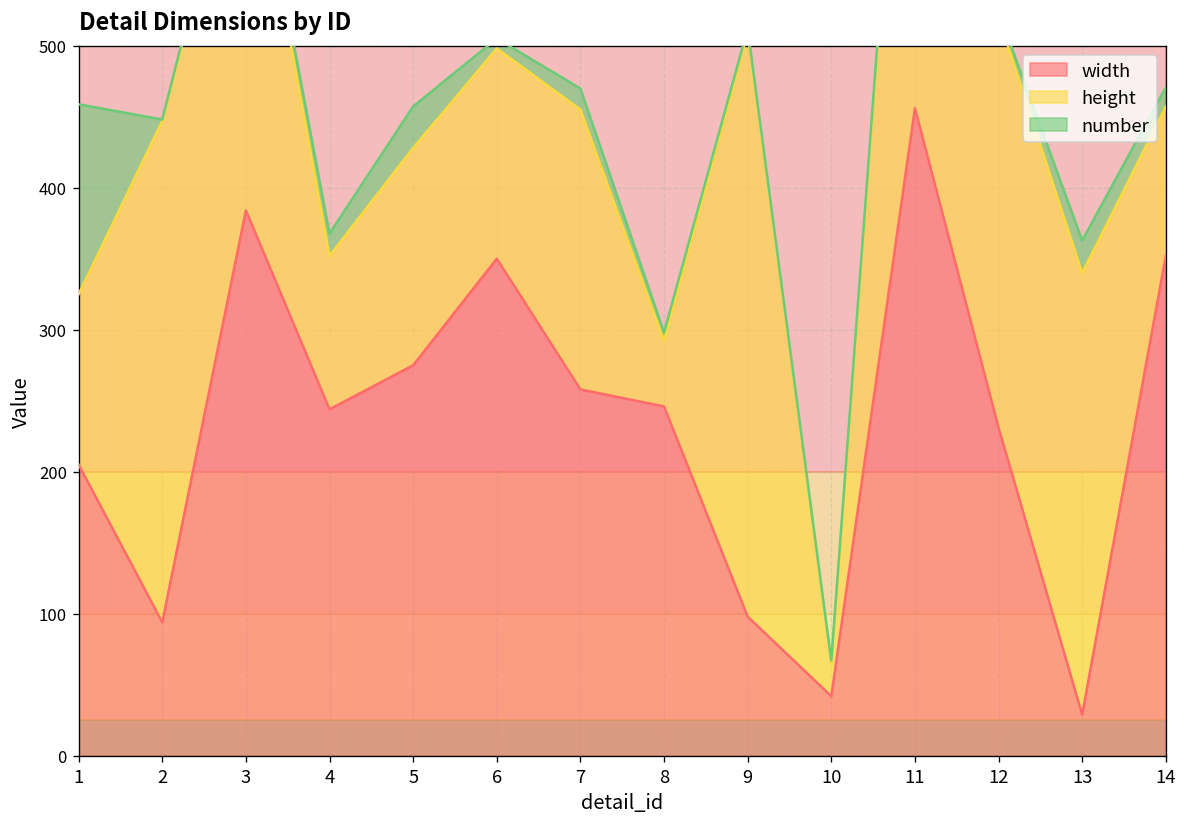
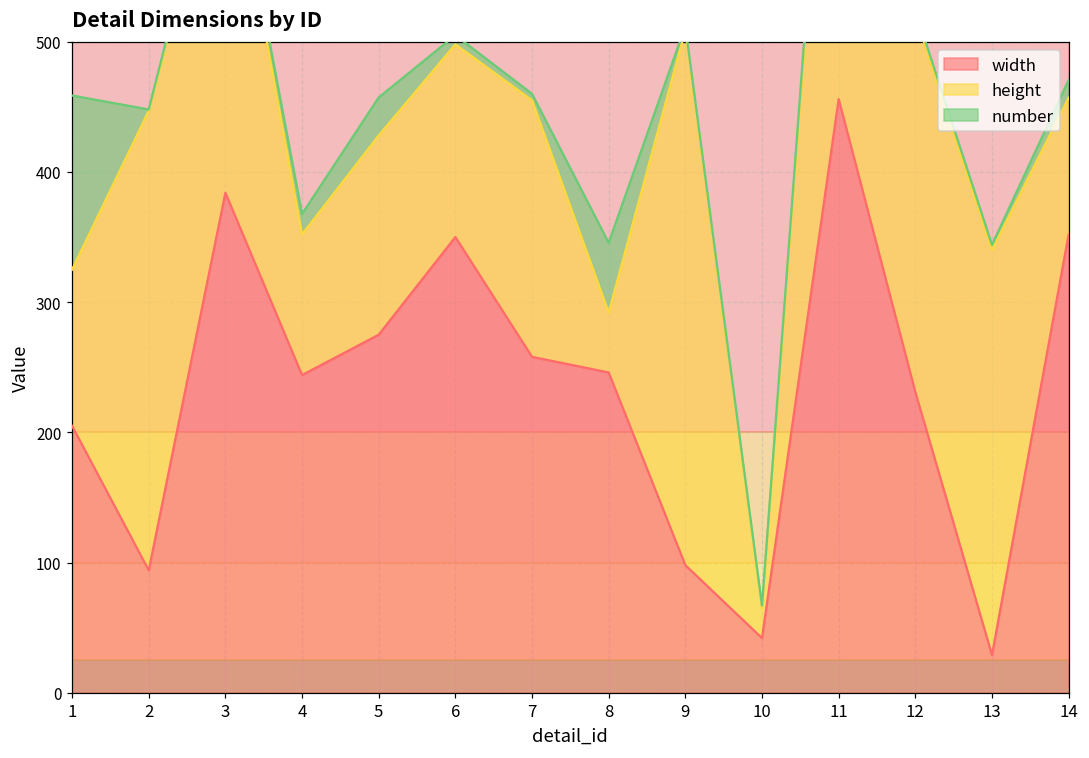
number, 7: 15 -> 5
number, 8: 6 -> 54
number, 13: 23 -> 4
